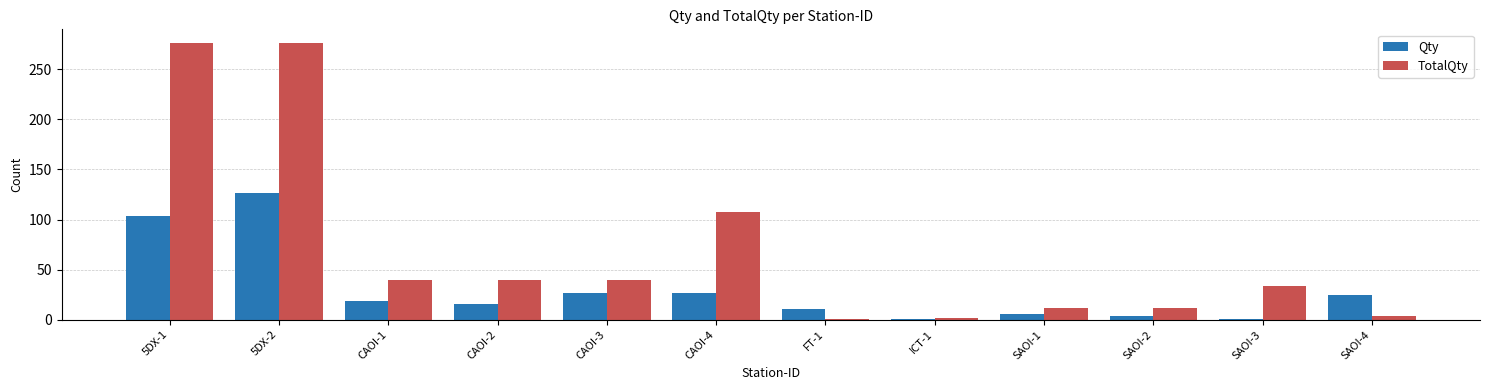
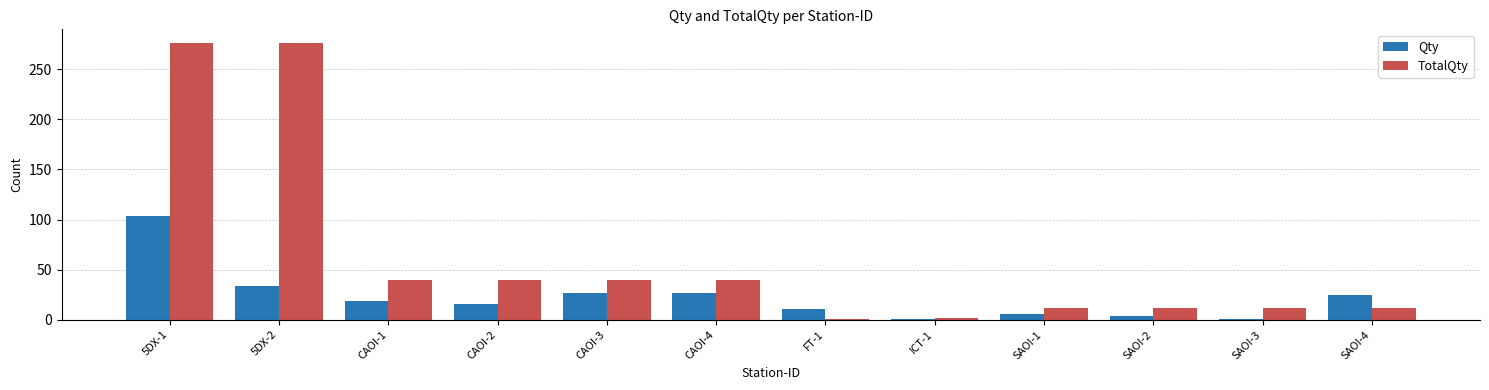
Qty, 5DX-2: 126 -> 34
TotalQty, CAOI-4: 108 -> 40
TotalQty, SAOI-3: 34 -> 12
TotalQty, SAOI-4: 4 -> 12
